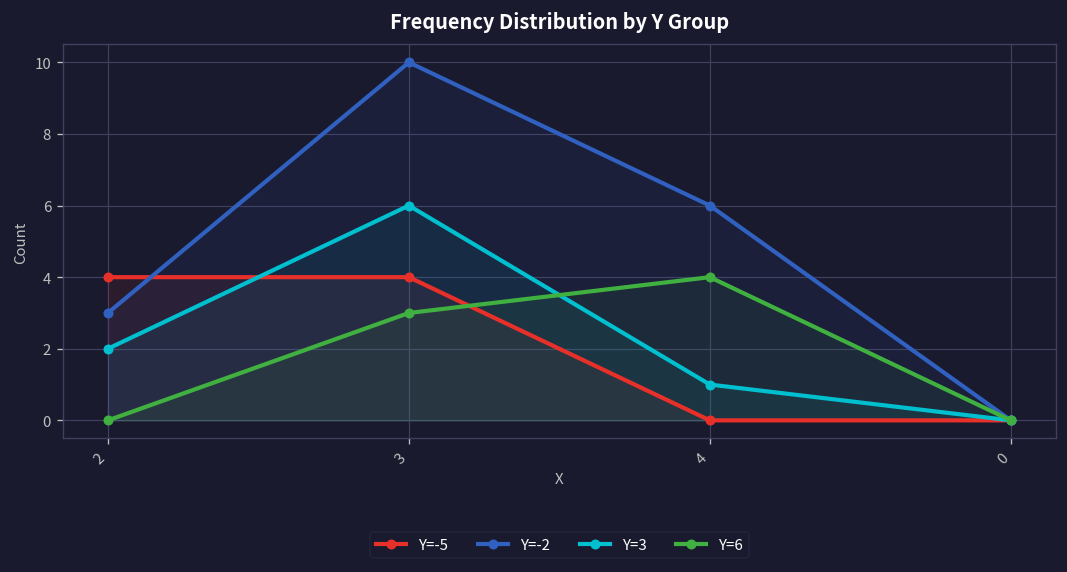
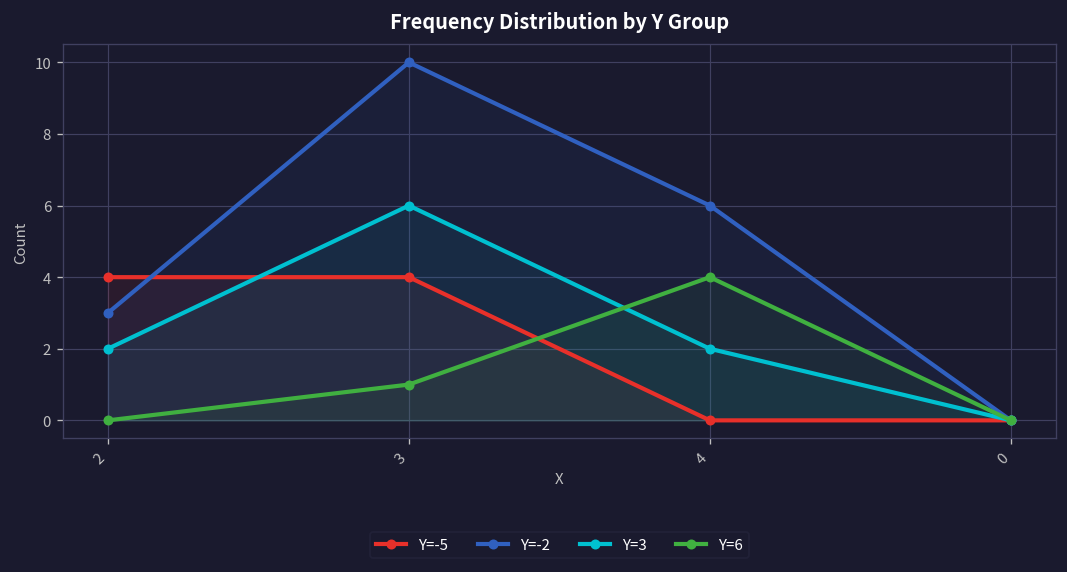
Y=6, 3: 3 -> 1
Y=3, 4: 1 -> 2
